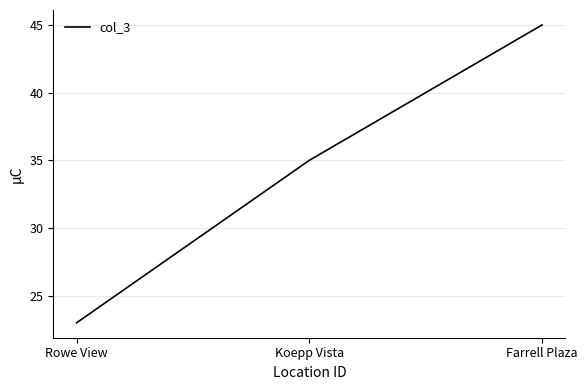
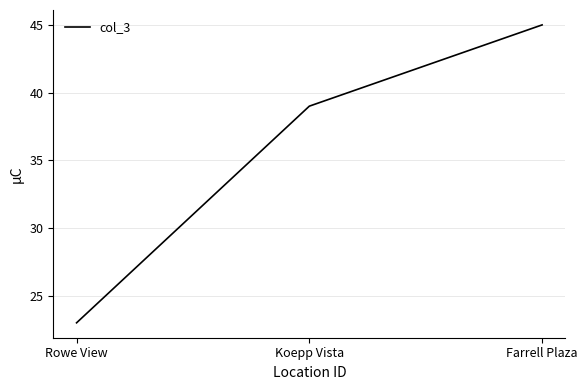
Koepp Vista: 35 -> 39
